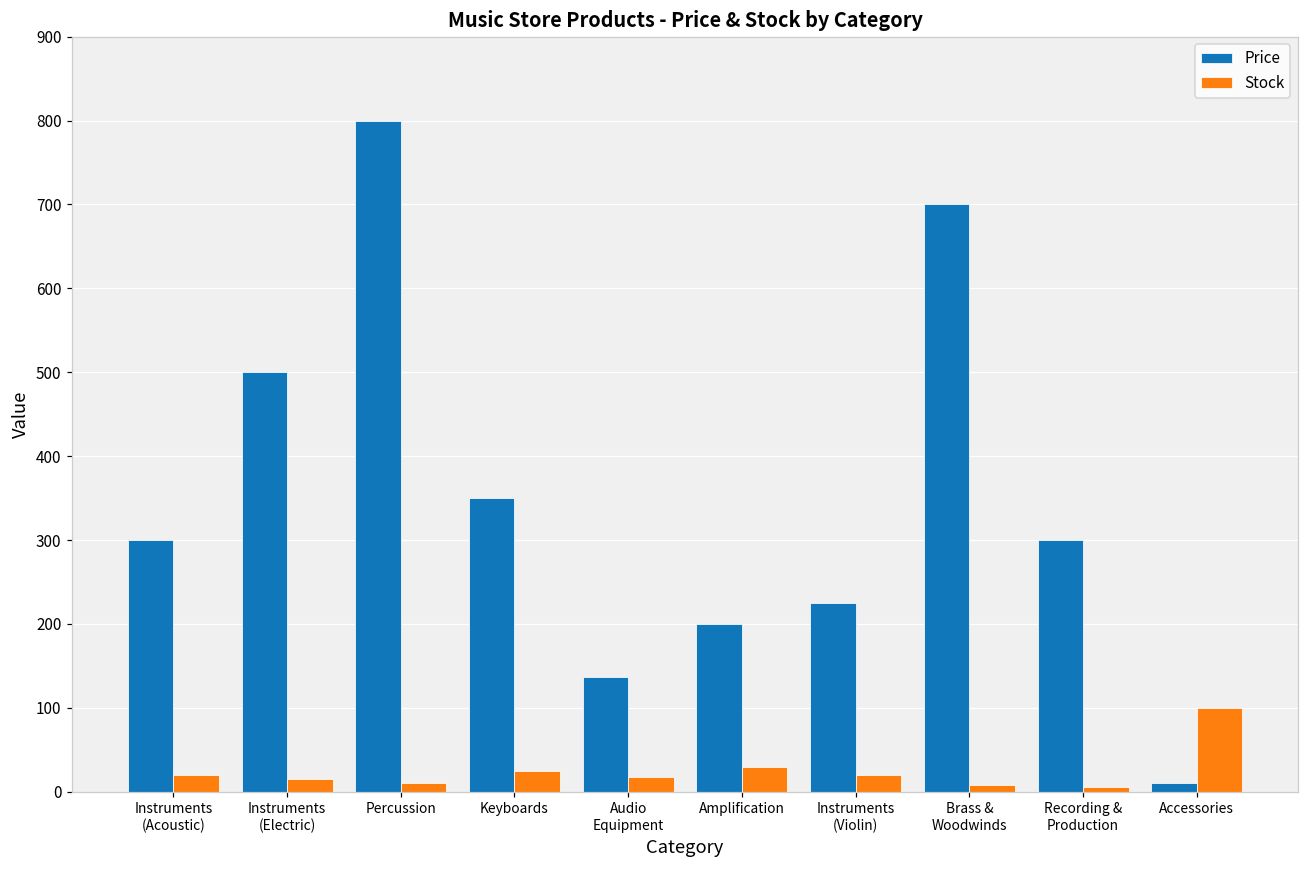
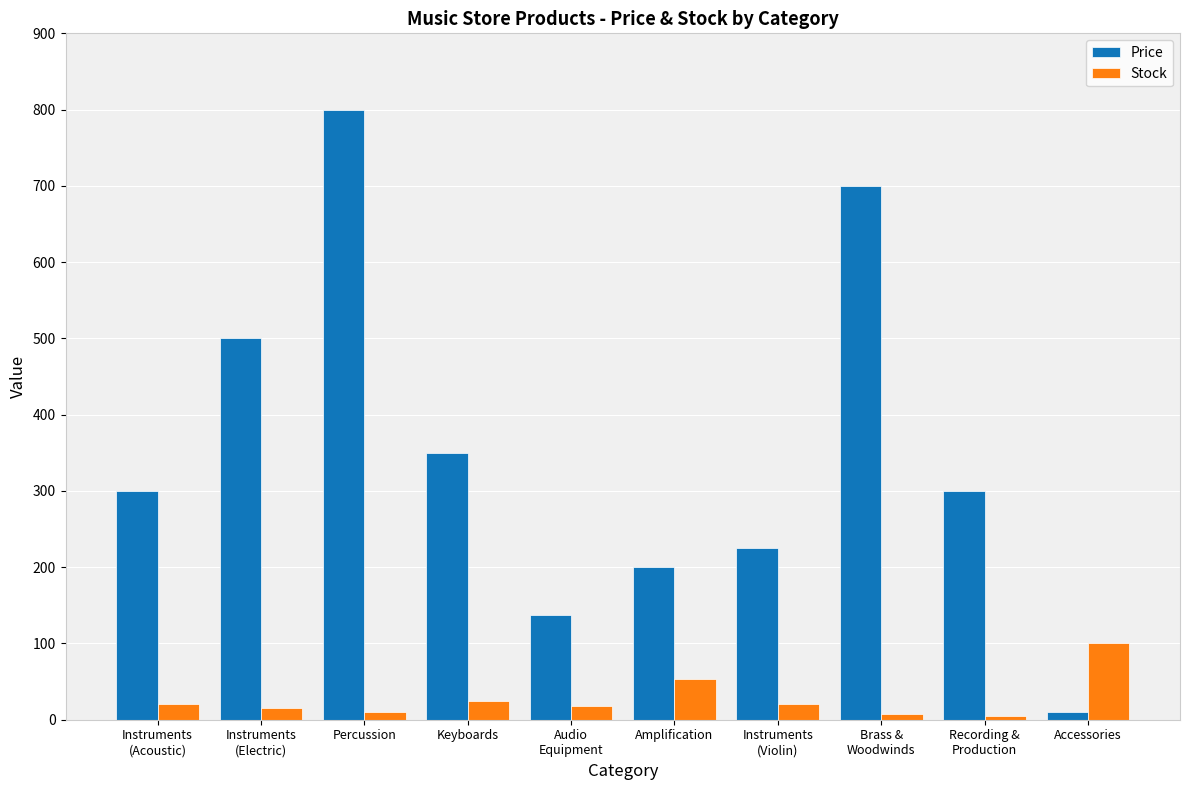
Stock, Amplification: 30 -> 50
